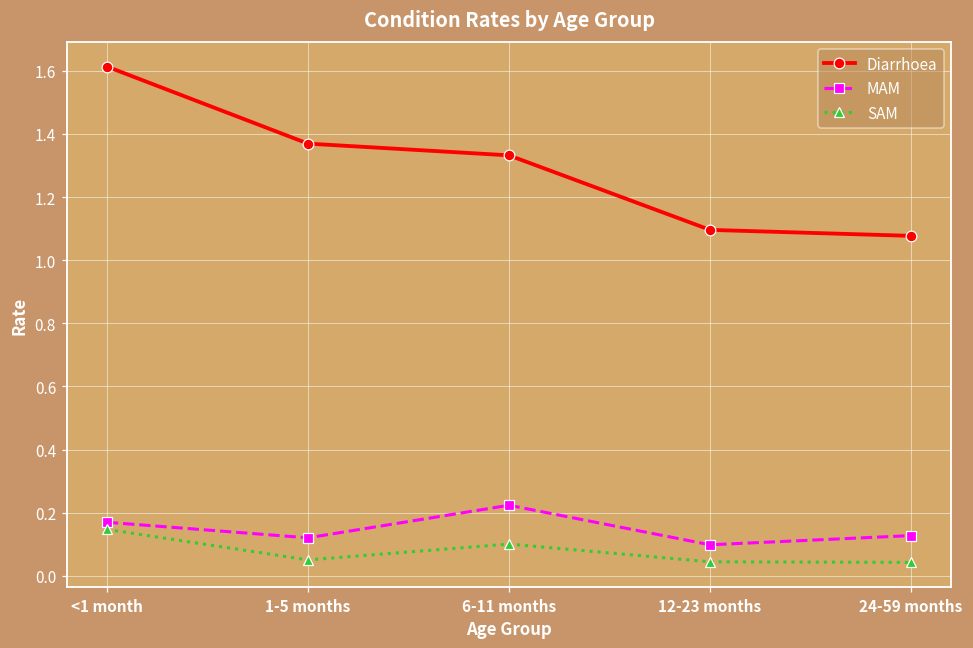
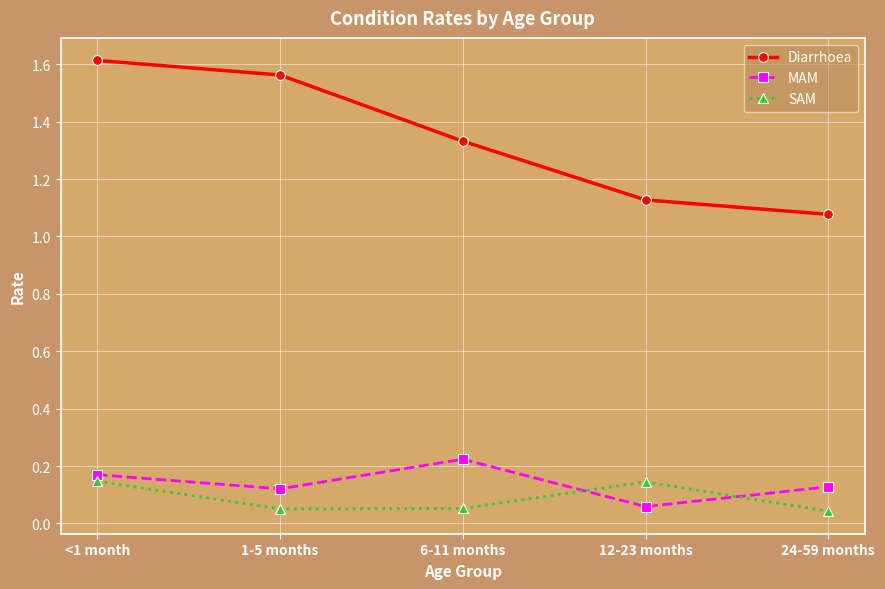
Diarrhoea, 1-5 months: 1.37 -> 1.56
SAM, 6-11 months: 0.10 -> 0.05
Diarrhoea, 12-23 months: 1.10 -> 1.13
MAM, 12-23 months: 0.10 -> 0.06
SAM, 12-23 months: 0.04 -> 0.14
